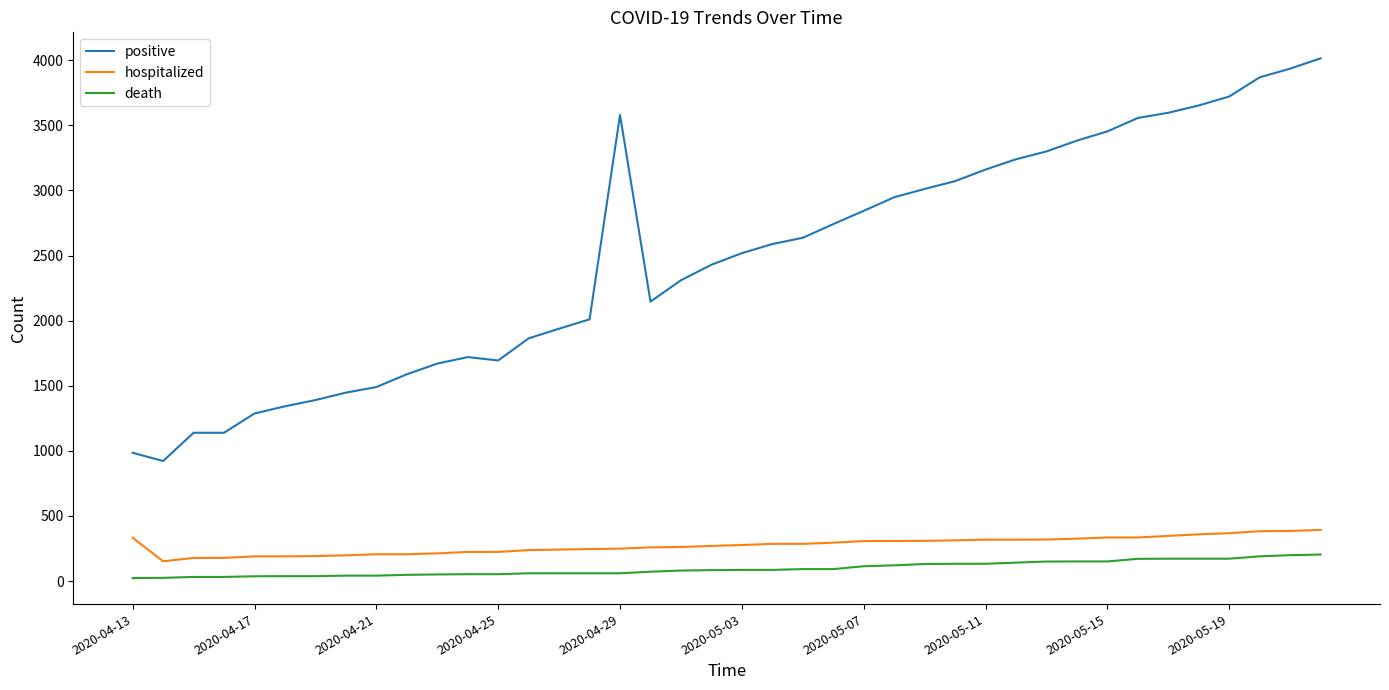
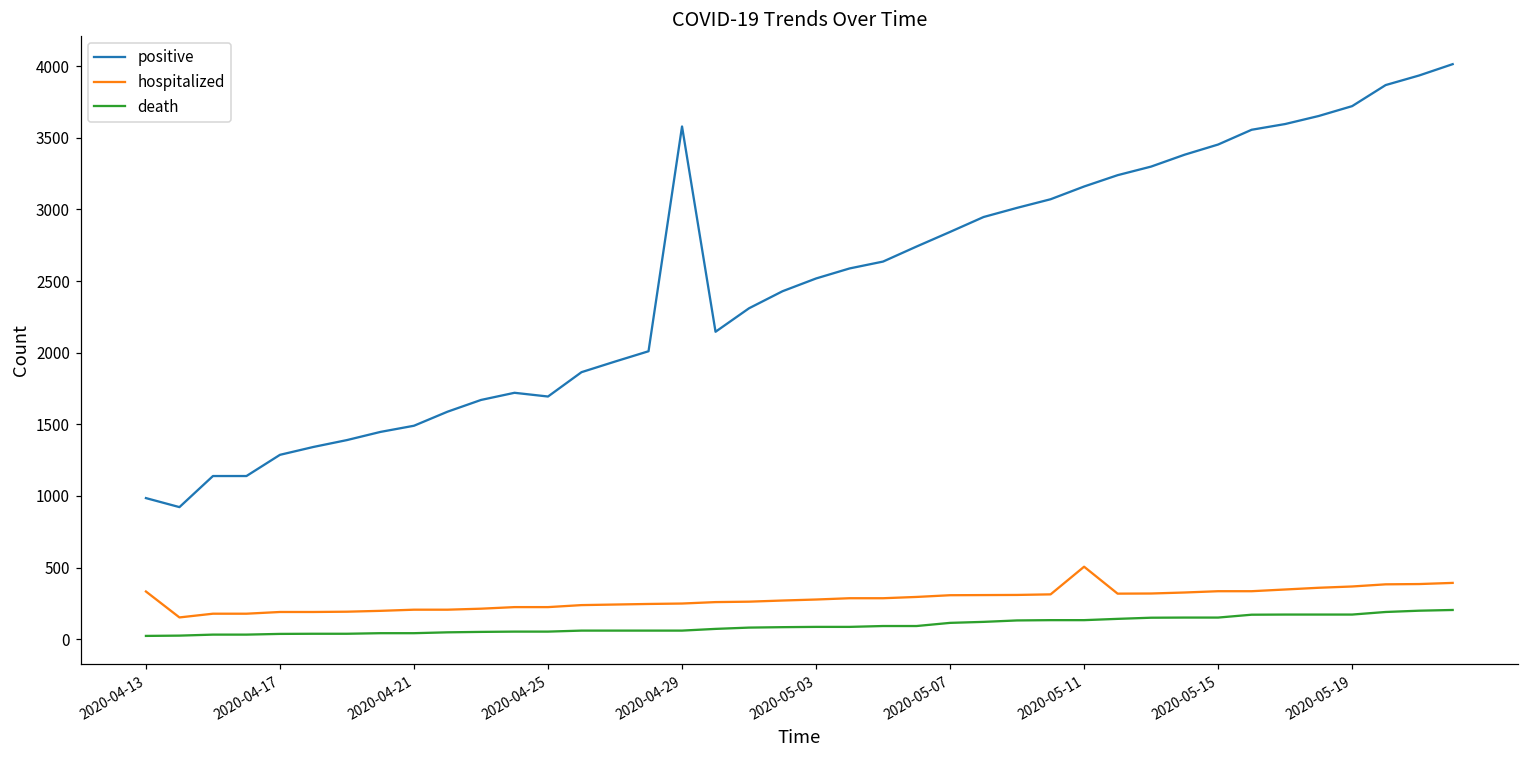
hospitalized, 2020-05-11: 320 -> 510
